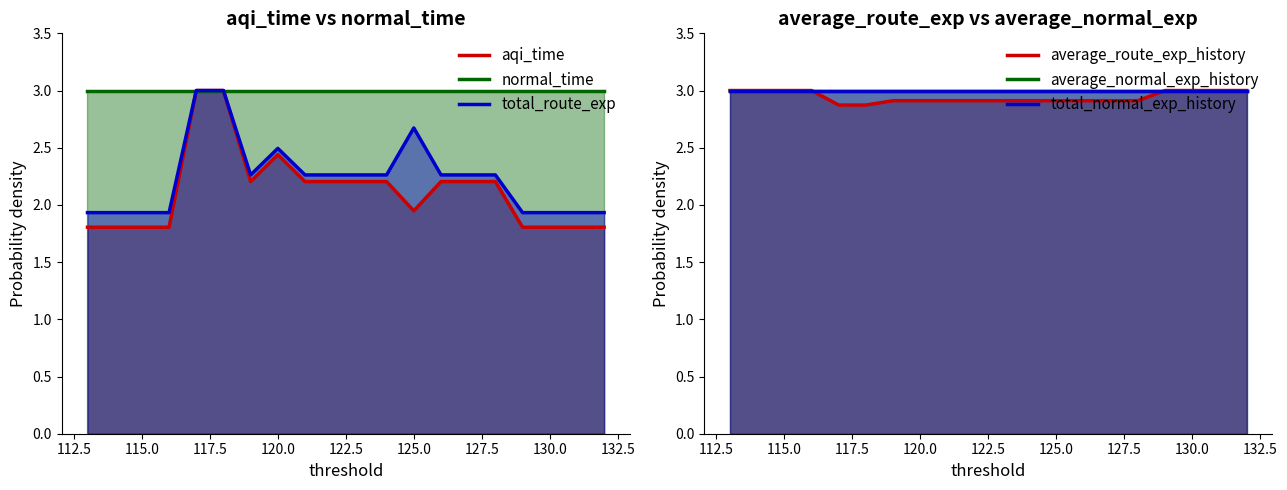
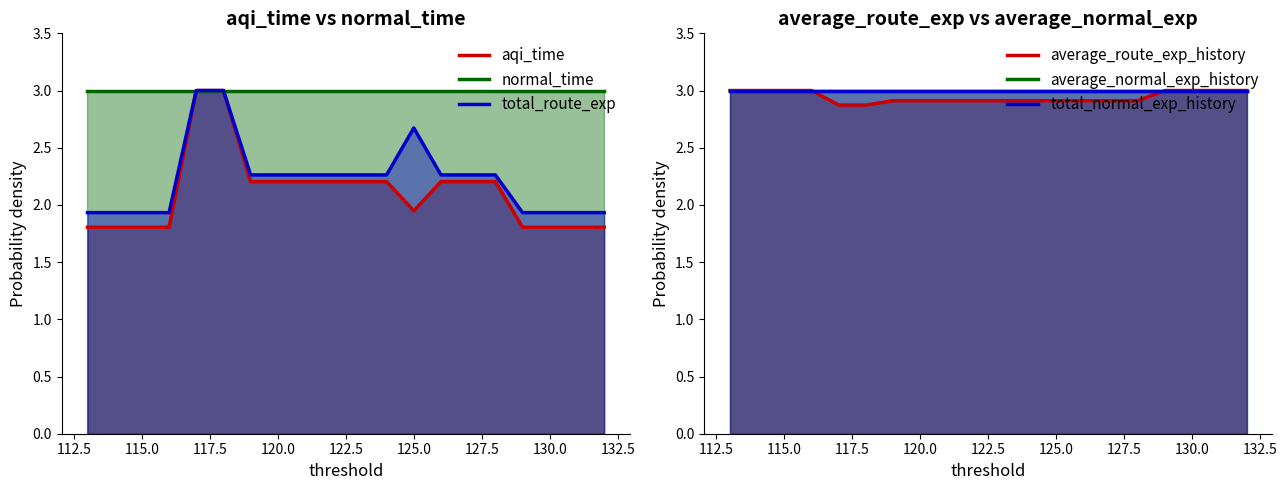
aqi_time vs normal_time, aqi_time, 120.0: 2.44 -> 2.20
aqi_time vs normal_time, total_route_exp, 120.0: 2.49 -> 2.26
